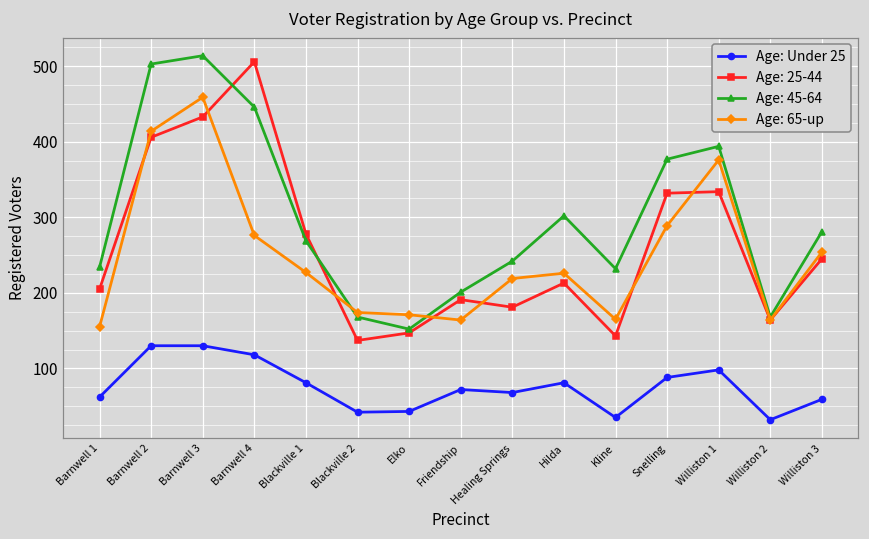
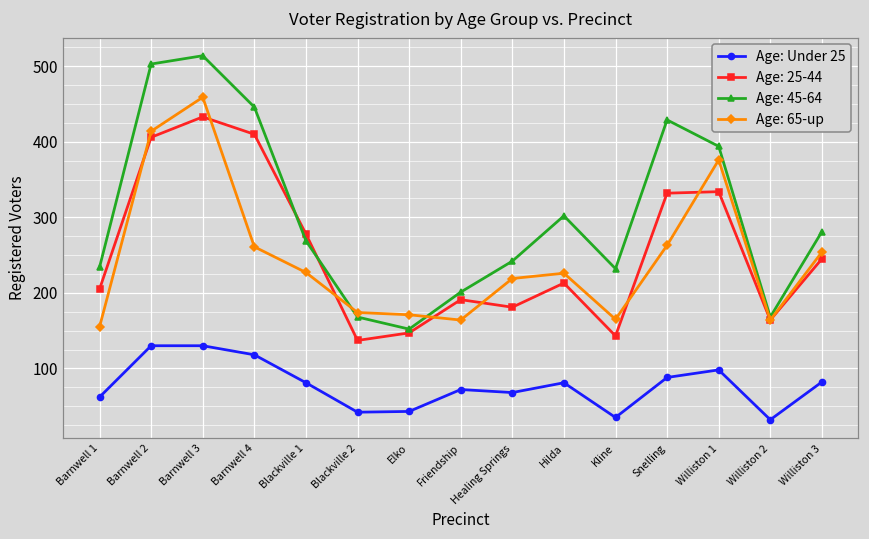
Age: 25-44, Barnwell 4: 510 -> 410
Age: 65-up, Barnwell 4: 280 -> 260
Age: 45-64, Snelling: 380 -> 430
Age: 65-up, Snelling: 290 -> 260
Age: Under 25, Williston 3: 60 -> 80
